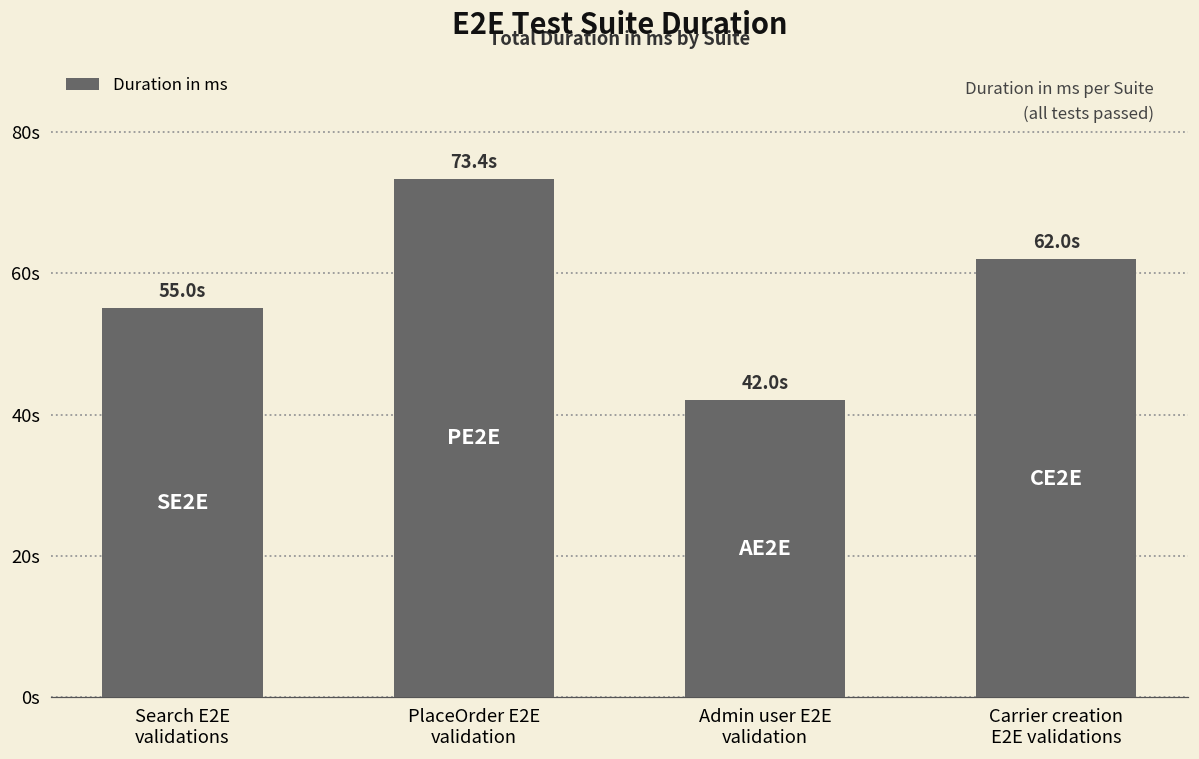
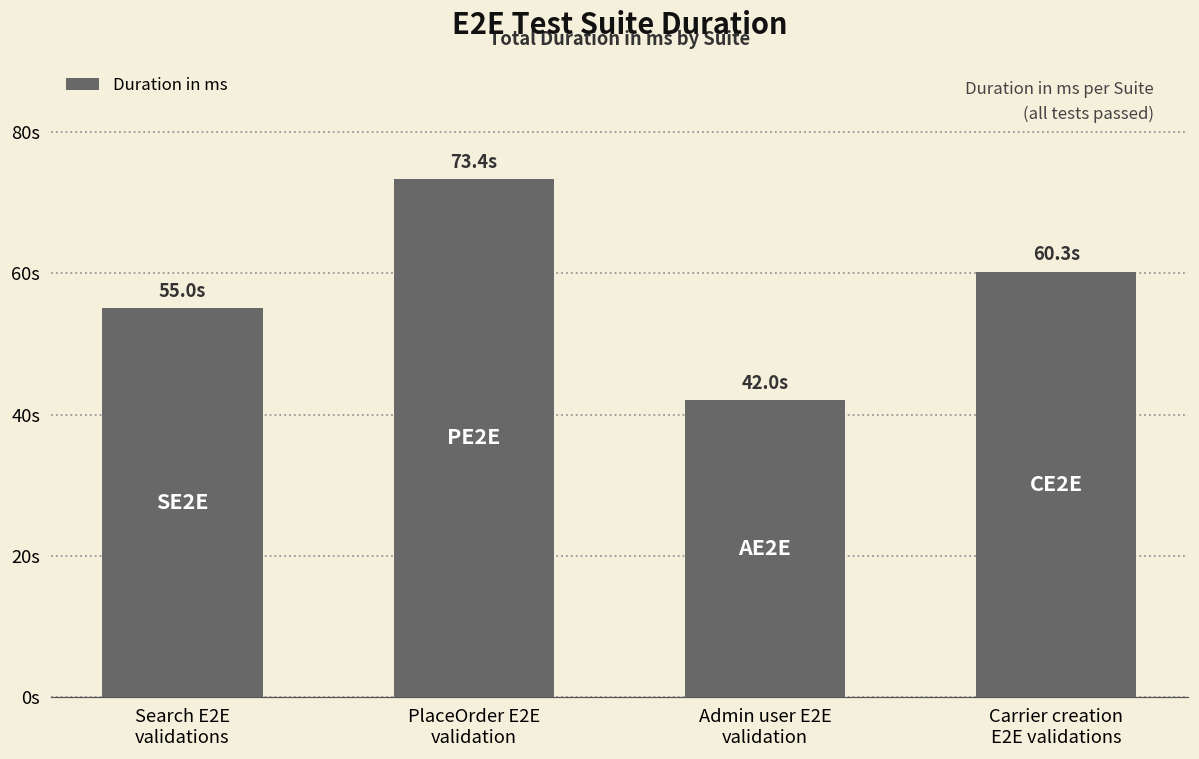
Carrier creation E2E validations: 62.0s -> 60.3s
